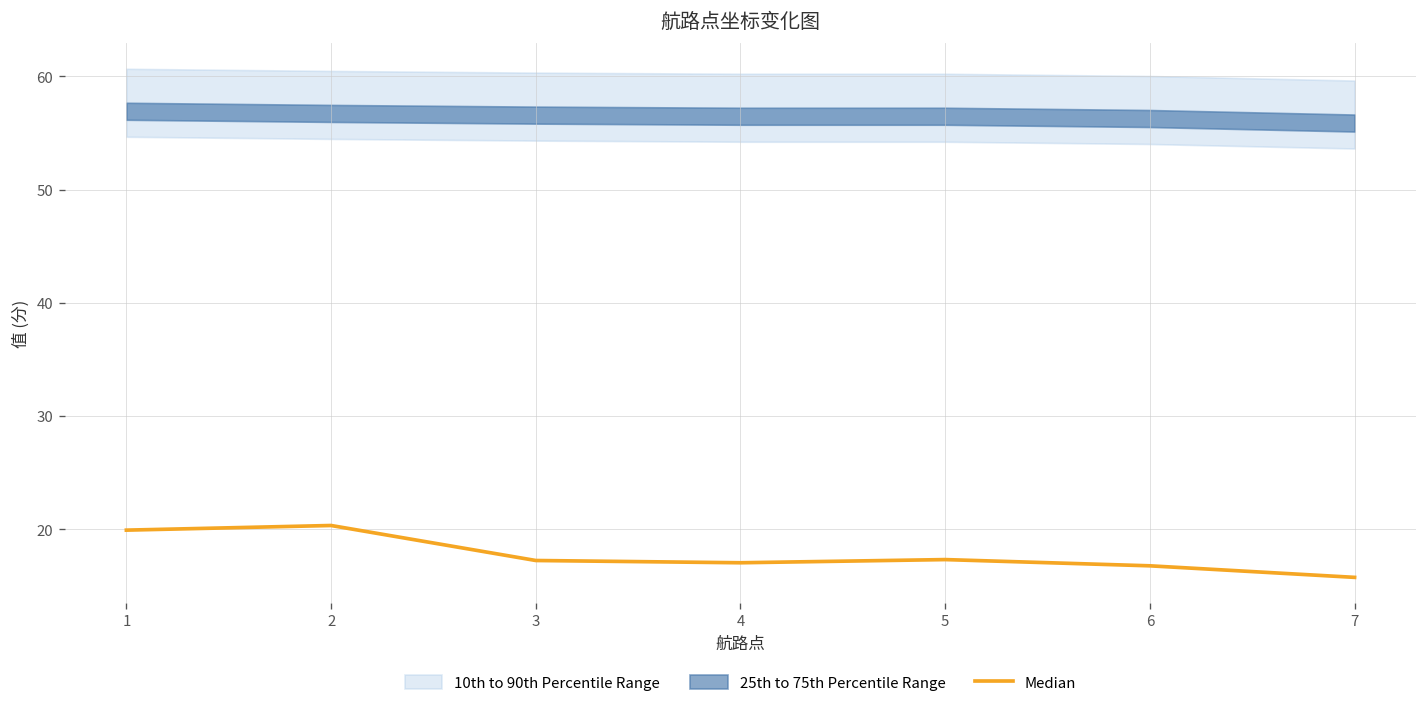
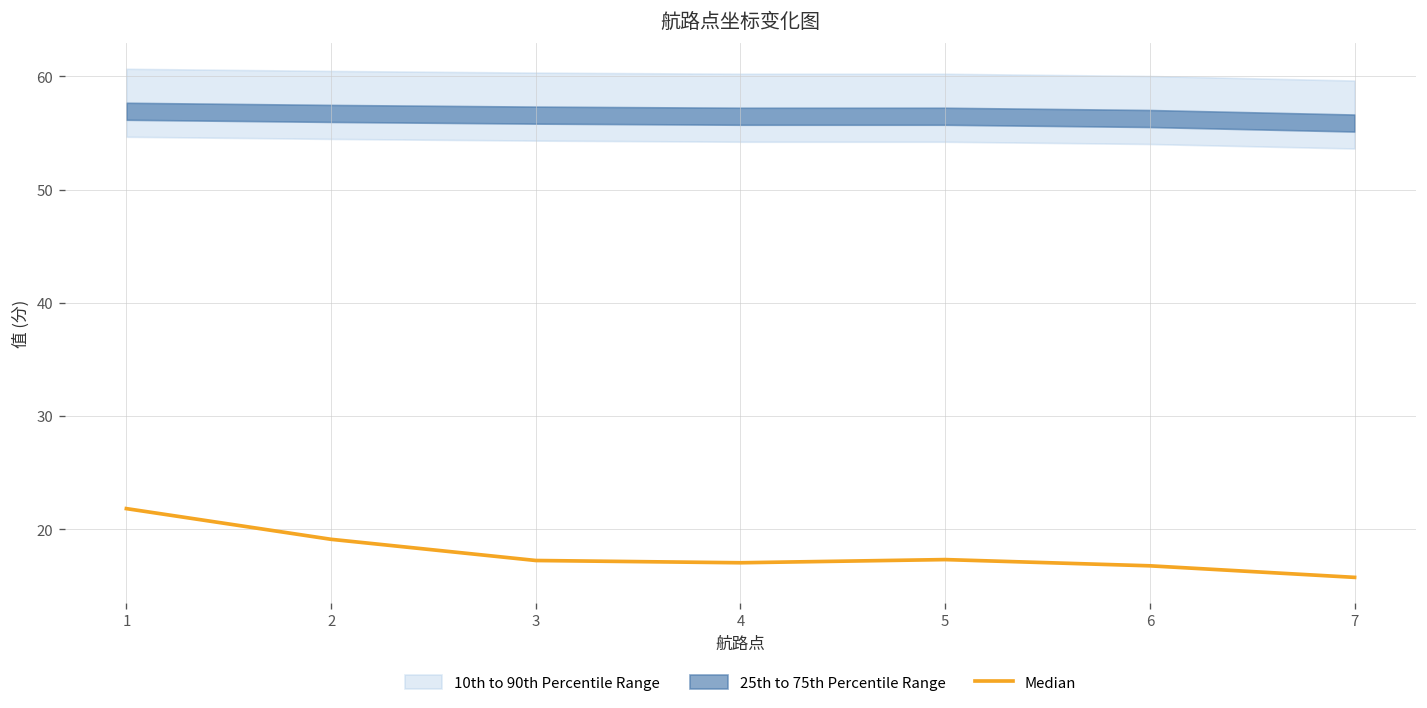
Median, 1: 20 -> 22
Median, 2: 20 -> 19
